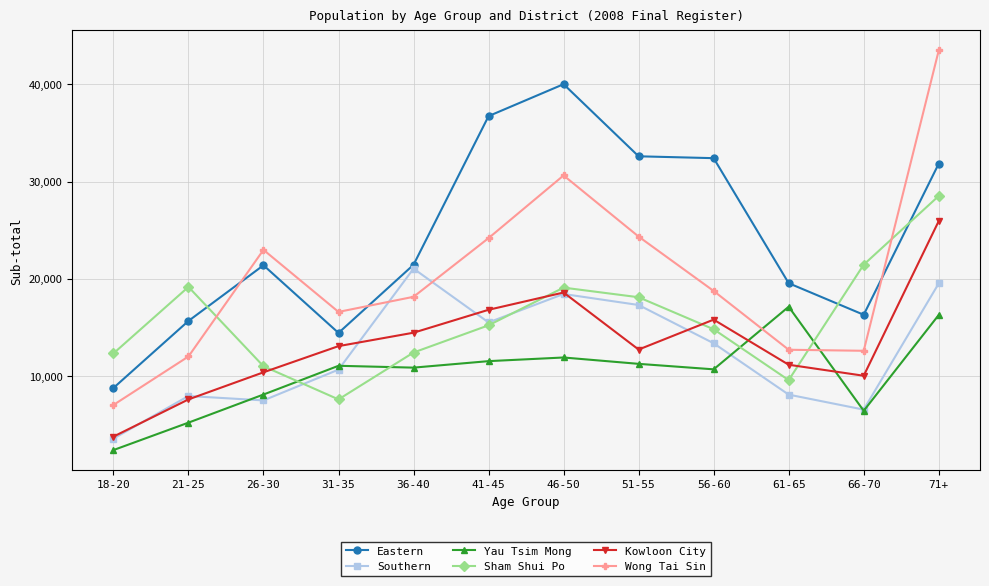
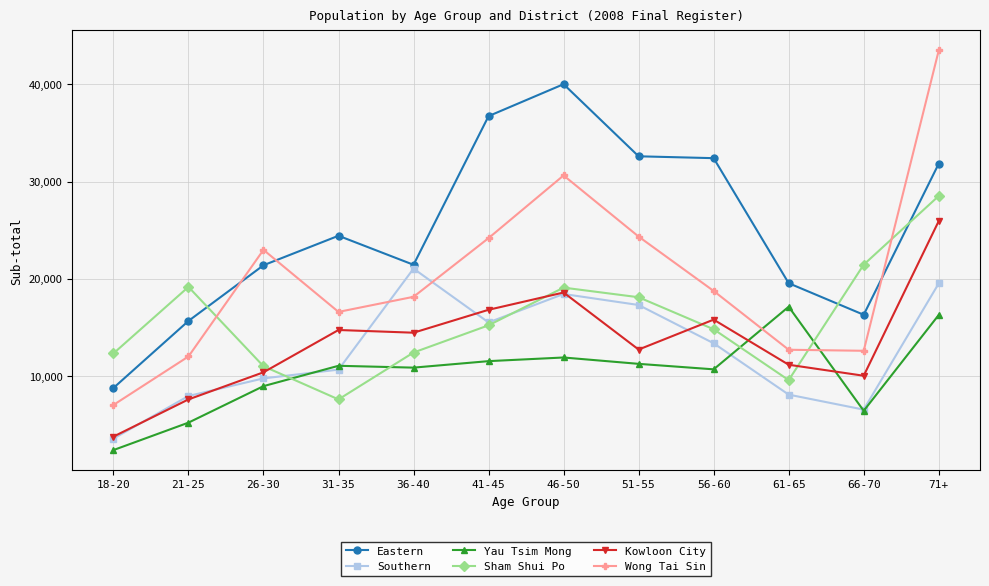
Southern, 26-30: 7,000 -> 10,000
Yau Tsim Mong, 26-30: 8,000 -> 9,000
Eastern, 31-35: 14,000 -> 24,000
Kowloon City, 31-35: 13,000 -> 15,000
